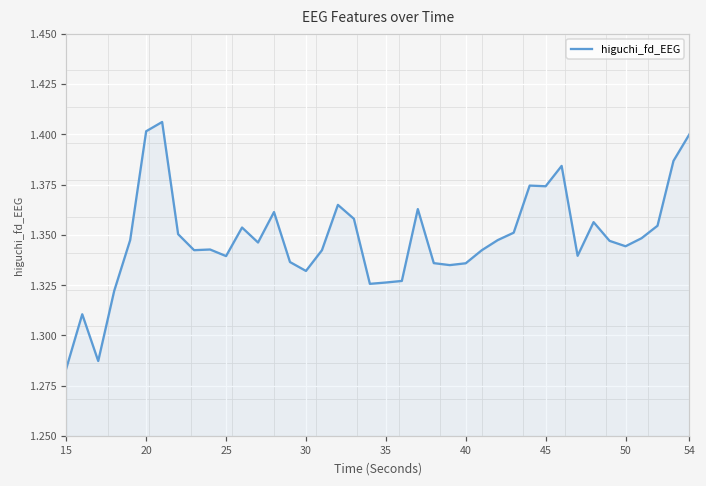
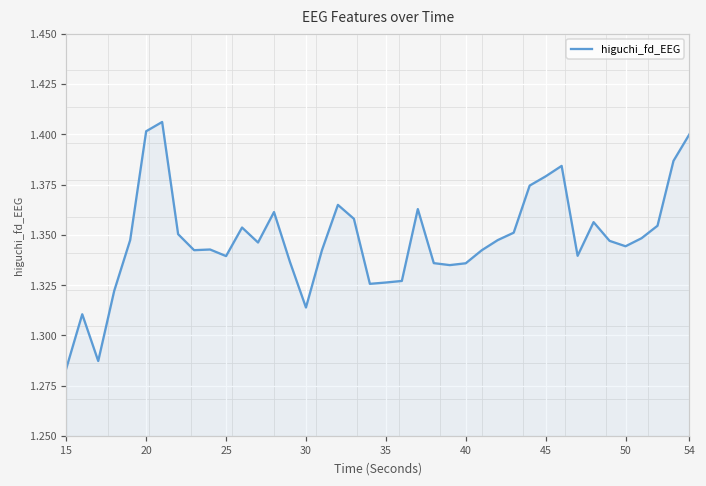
30: 1.332 -> 1.314
45: 1.374 -> 1.379
